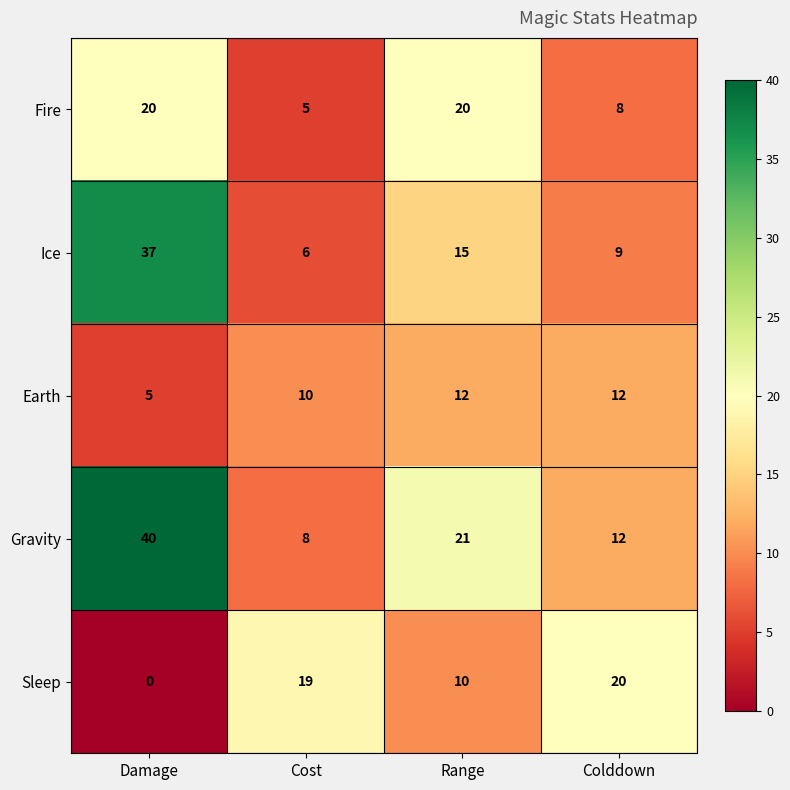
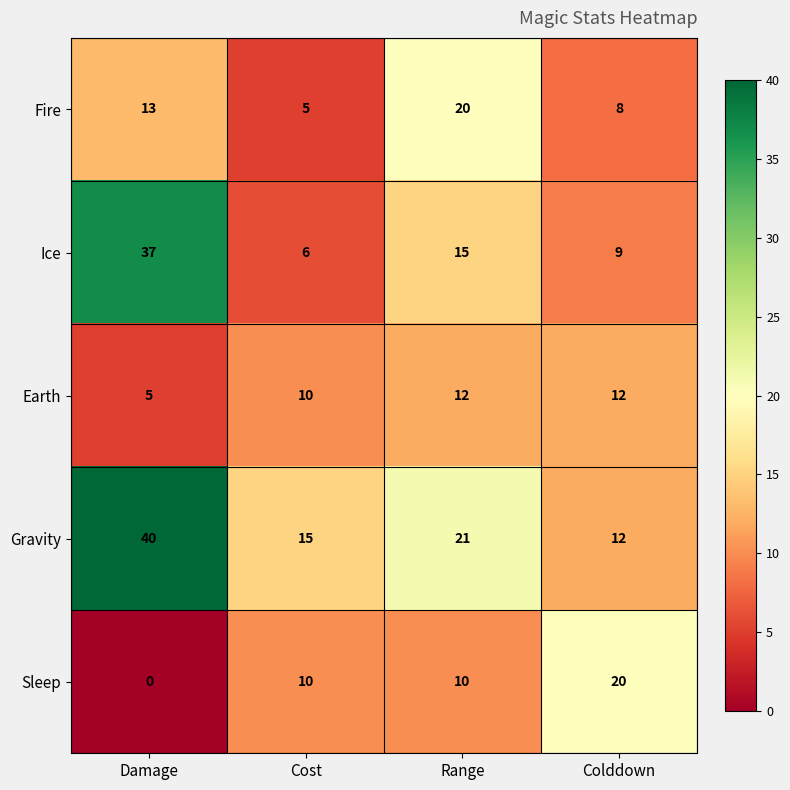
Fire, Damage: 20 -> 13
Gravity, Cost: 8 -> 15
Sleep, Cost: 19 -> 10
